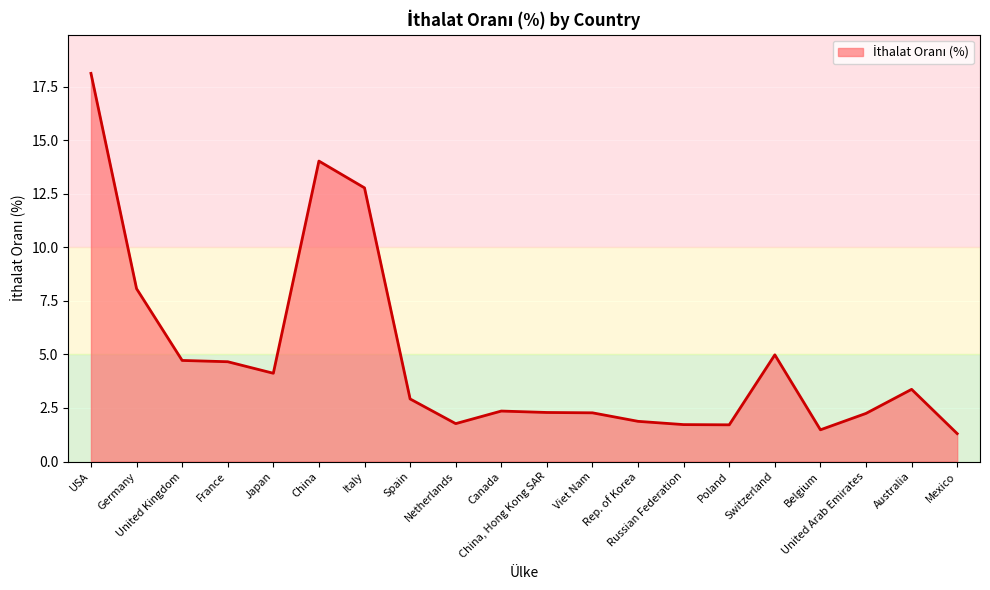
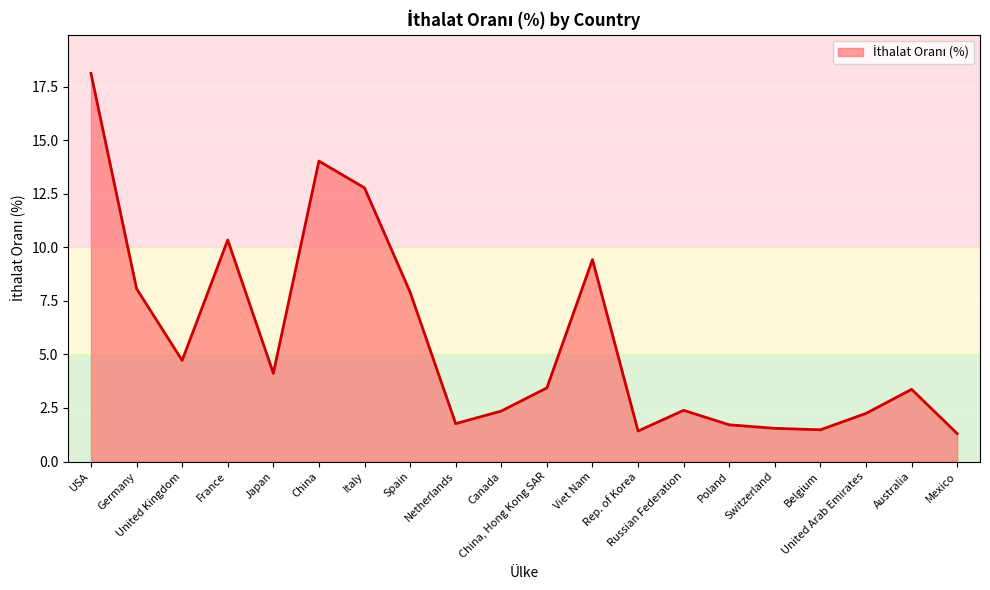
France: 4.7 -> 10.3
Spain: 2.9 -> 7.9
China, Hong Kong SAR: 2.3 -> 3.4
Viet Nam: 2.3 -> 9.4
Rep. of Korea: 1.9 -> 1.4
Russian Federation: 1.7 -> 2.4
Switzerland: 5.0 -> 1.5
